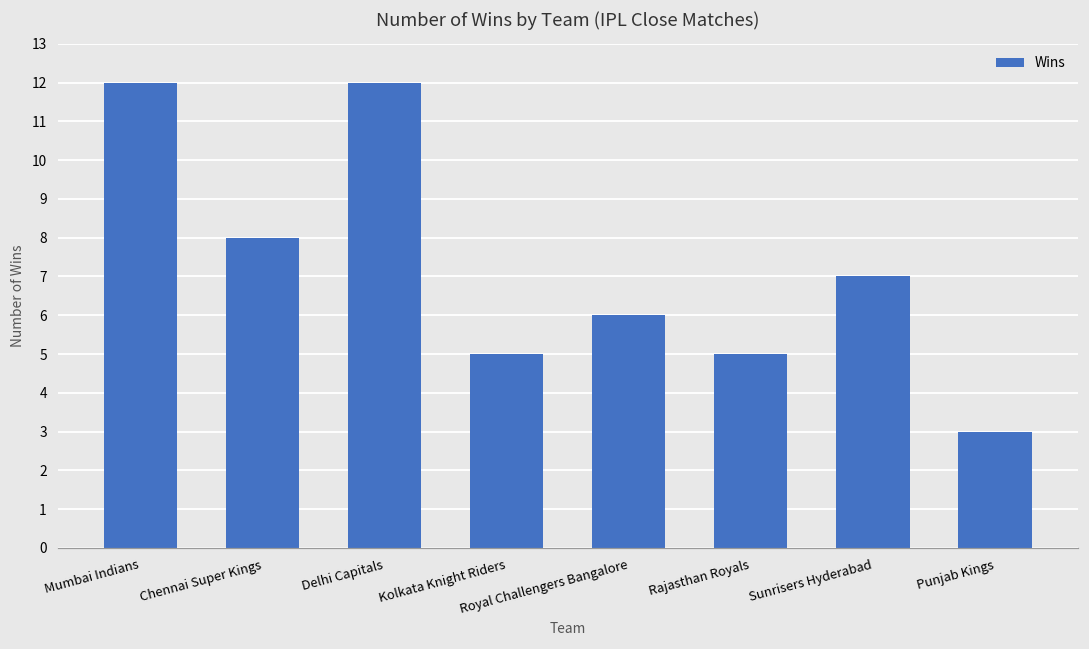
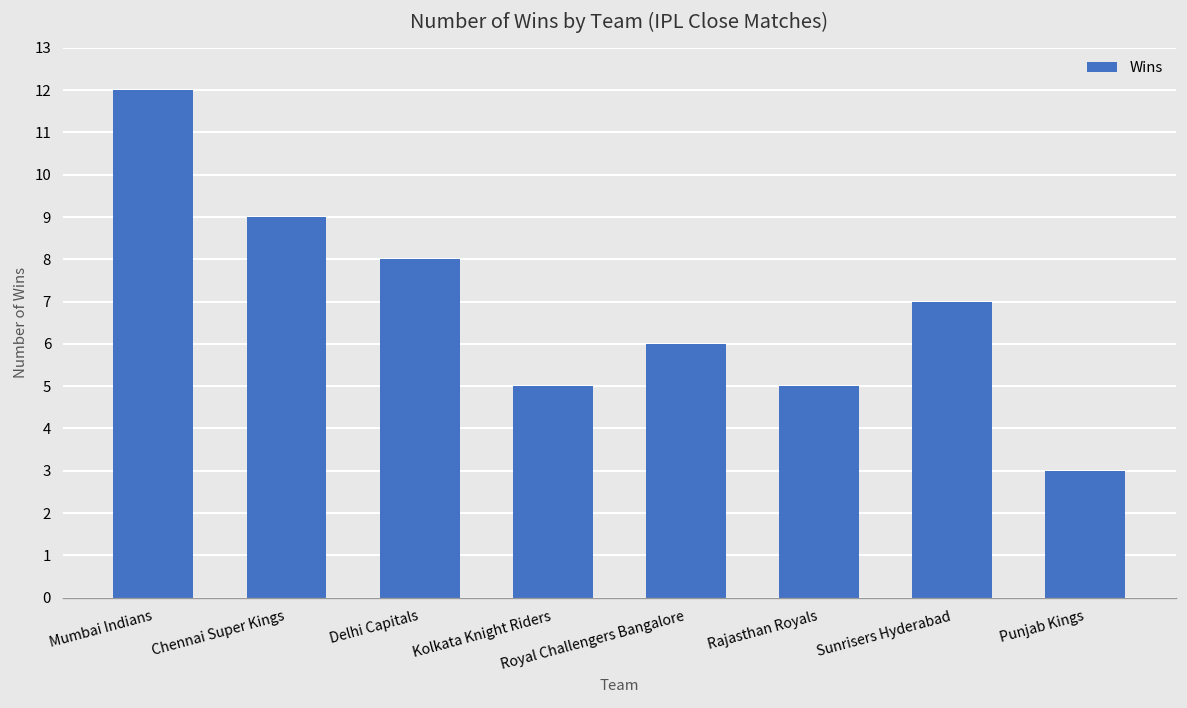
Chennai Super Kings: 8 -> 9
Delhi Capitals: 12 -> 8
